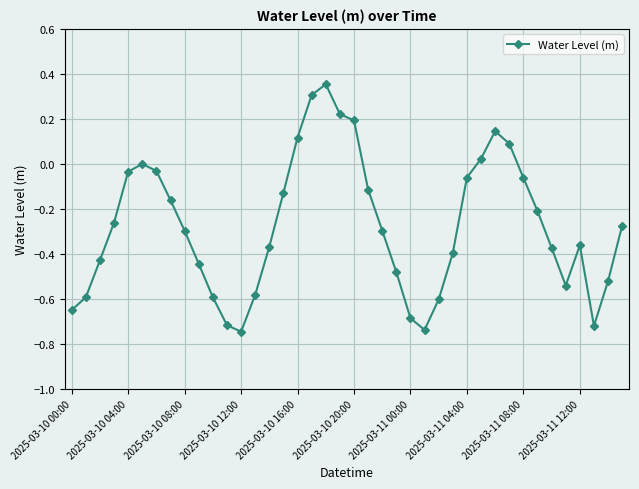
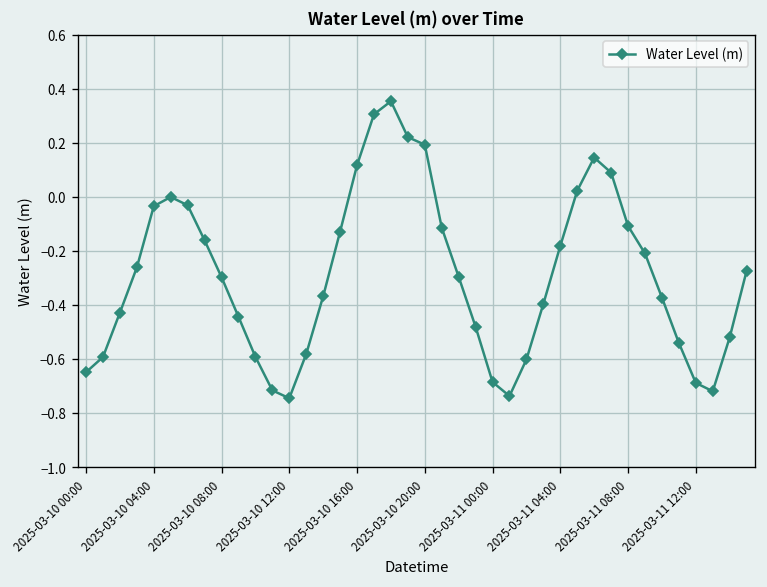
2025-03-11 04:00: -0.06 -> -0.18
2025-03-11 08:00: -0.06 -> -0.11
2025-03-11 12:00: -0.36 -> -0.69
